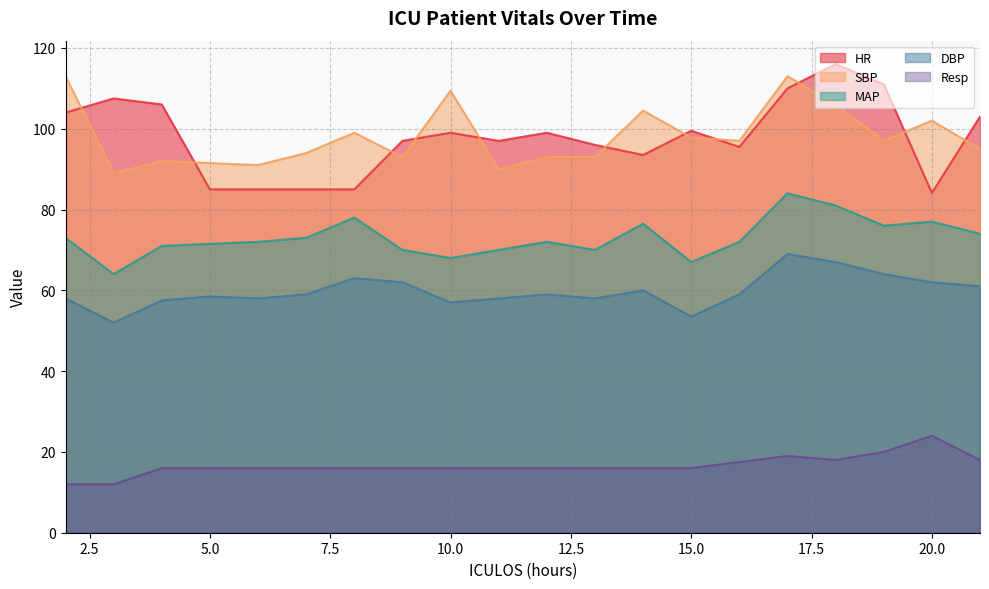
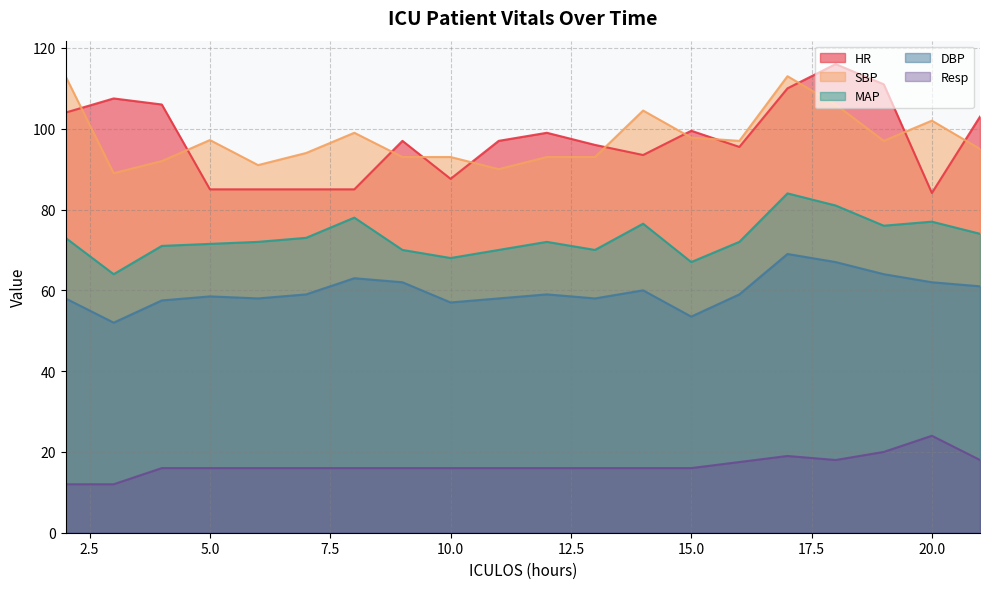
SBP, 5.0: 92 -> 97
HR, 10.0: 99 -> 88
SBP, 10.0: 109 -> 93
